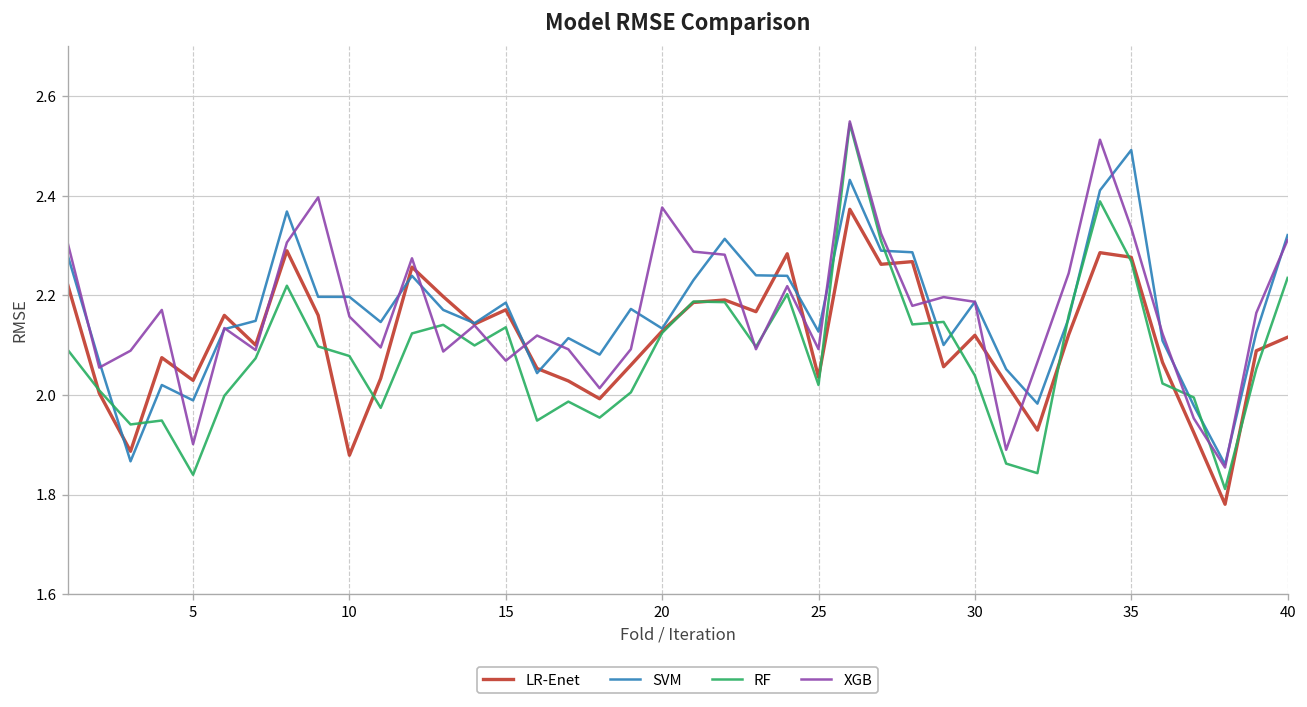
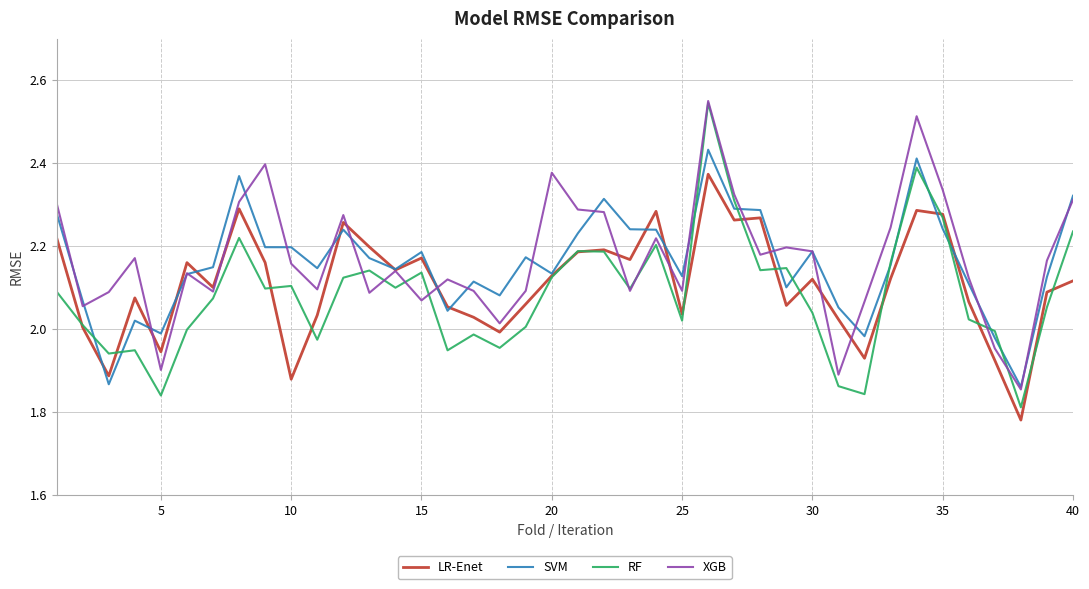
LR-Enet, 5: 2.03 -> 1.95
RF, 10: 2.08 -> 2.10
SVM, 35: 2.49 -> 2.24
